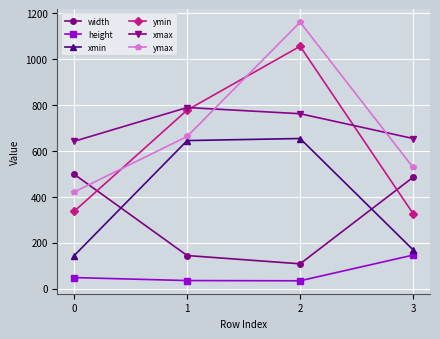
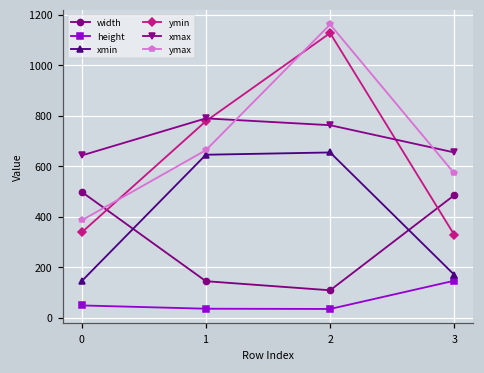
ymax, 0: 420 -> 390
ymin, 2: 1060 -> 1130
ymax, 3: 530 -> 570
